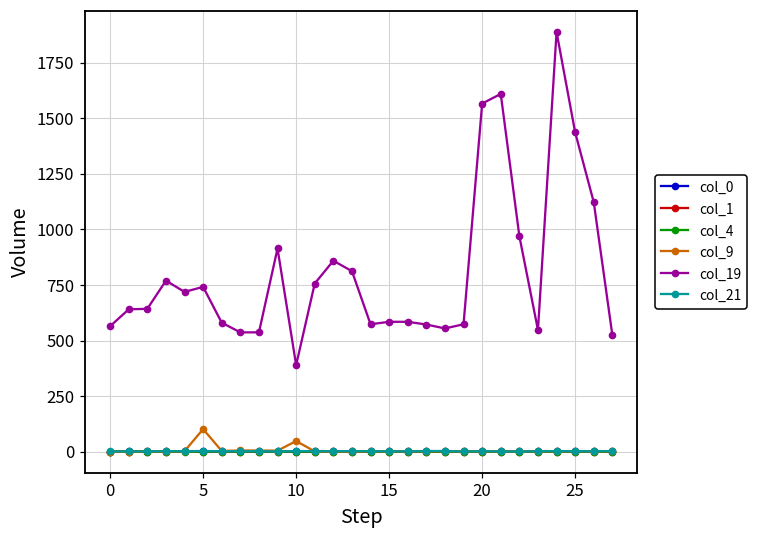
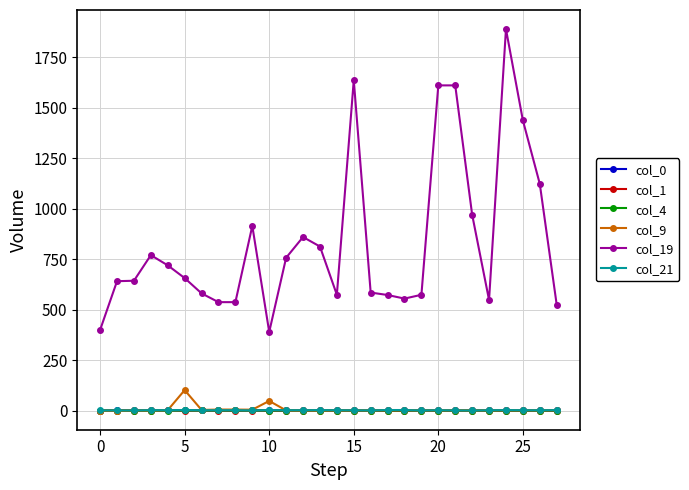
col_19, 0: 560 -> 400
col_19, 5: 740 -> 660
col_19, 15: 580 -> 1640
col_19, 20: 1570 -> 1610
